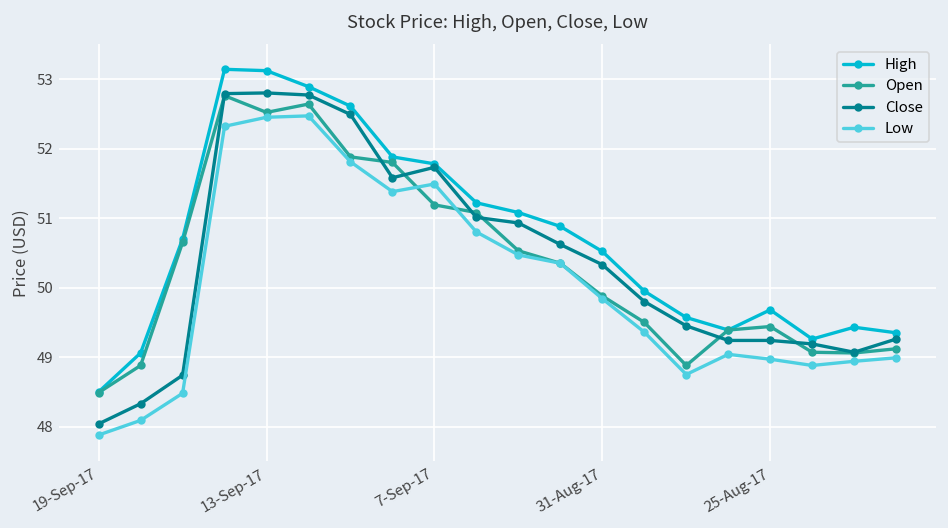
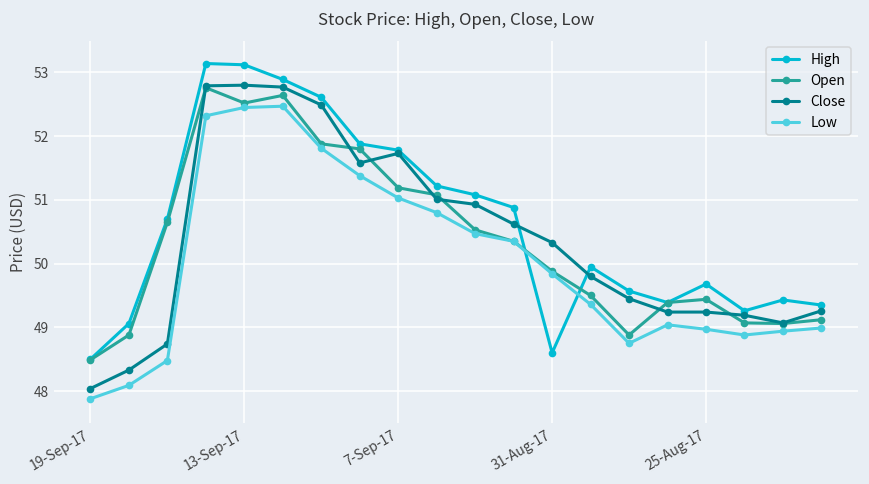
Low, 7-Sep-17: 51.5 -> 51.0
High, 31-Aug-17: 50.5 -> 48.6
